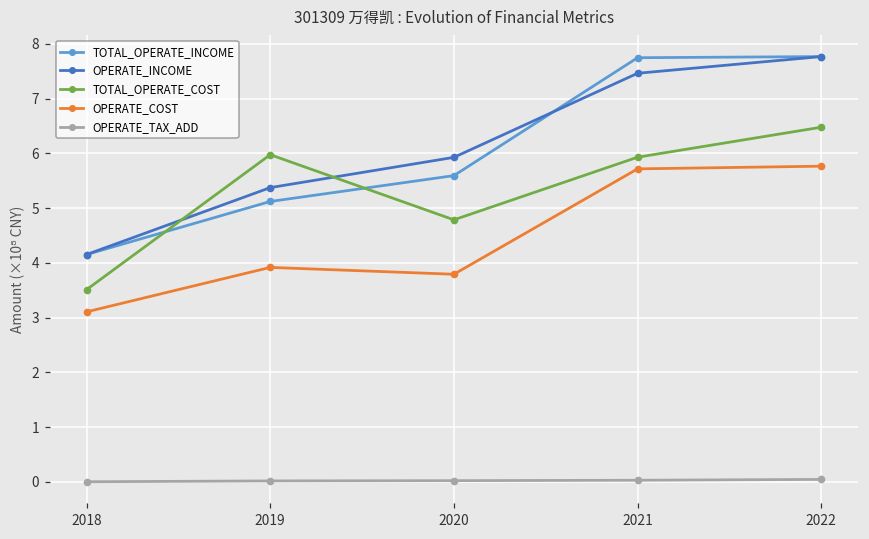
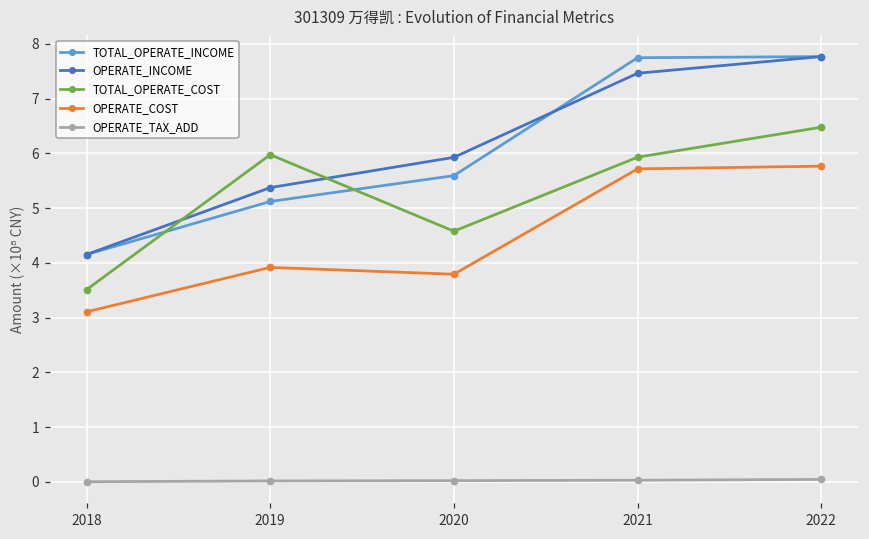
TOTAL_OPERATE_COST, 2020: 4.8 -> 4.6
